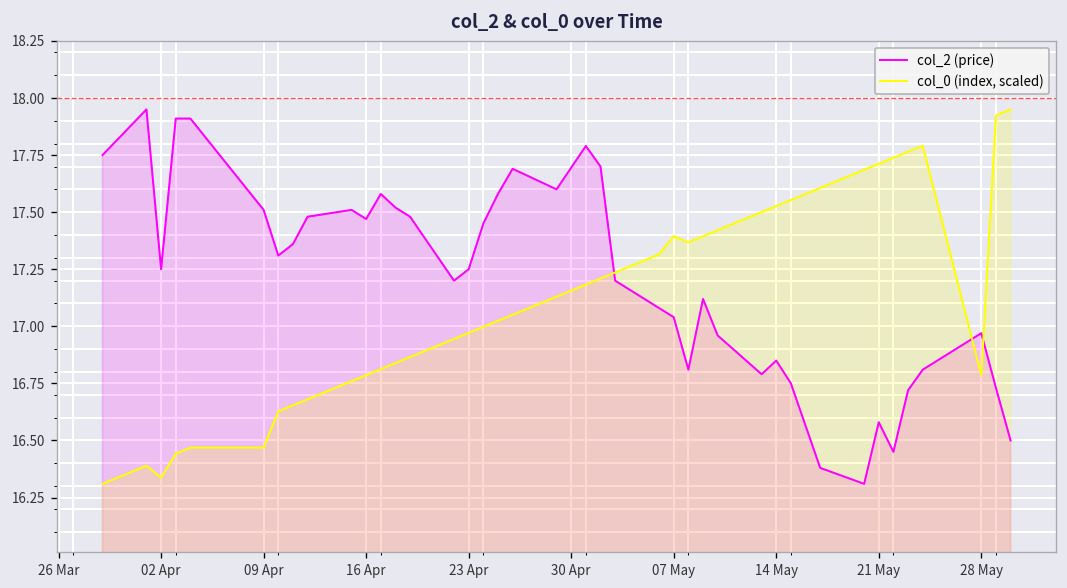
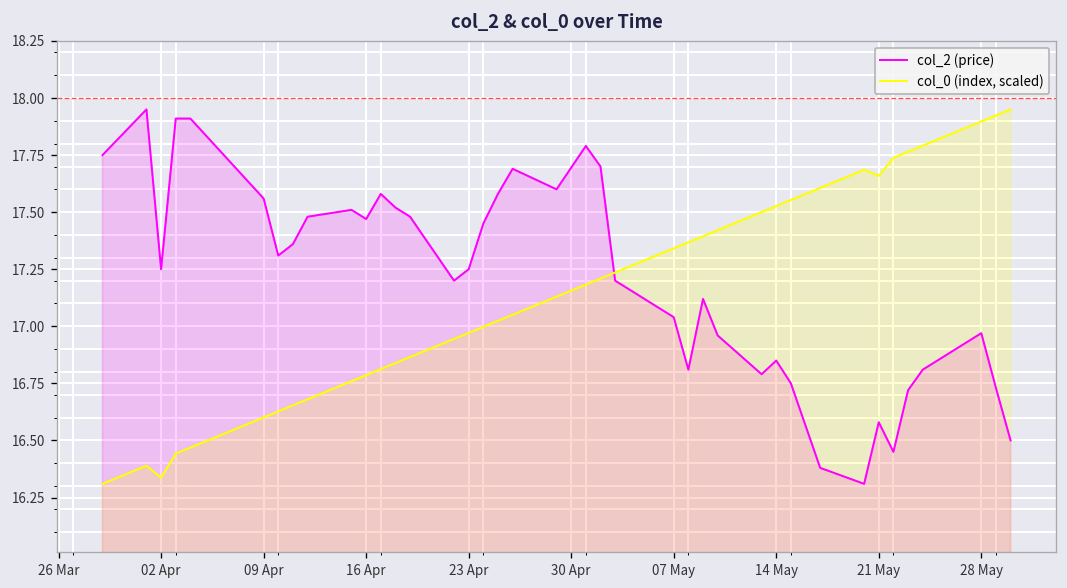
col_2 (price), 09 Apr: 17.51 -> 17.56
col_0 (index, scaled), 09 Apr: 16.47 -> 16.60
col_0 (index, scaled), 07 May: 17.39 -> 17.34
col_0 (index, scaled), 21 May: 17.71 -> 17.66
col_0 (index, scaled), 28 May: 16.79 -> 17.90
